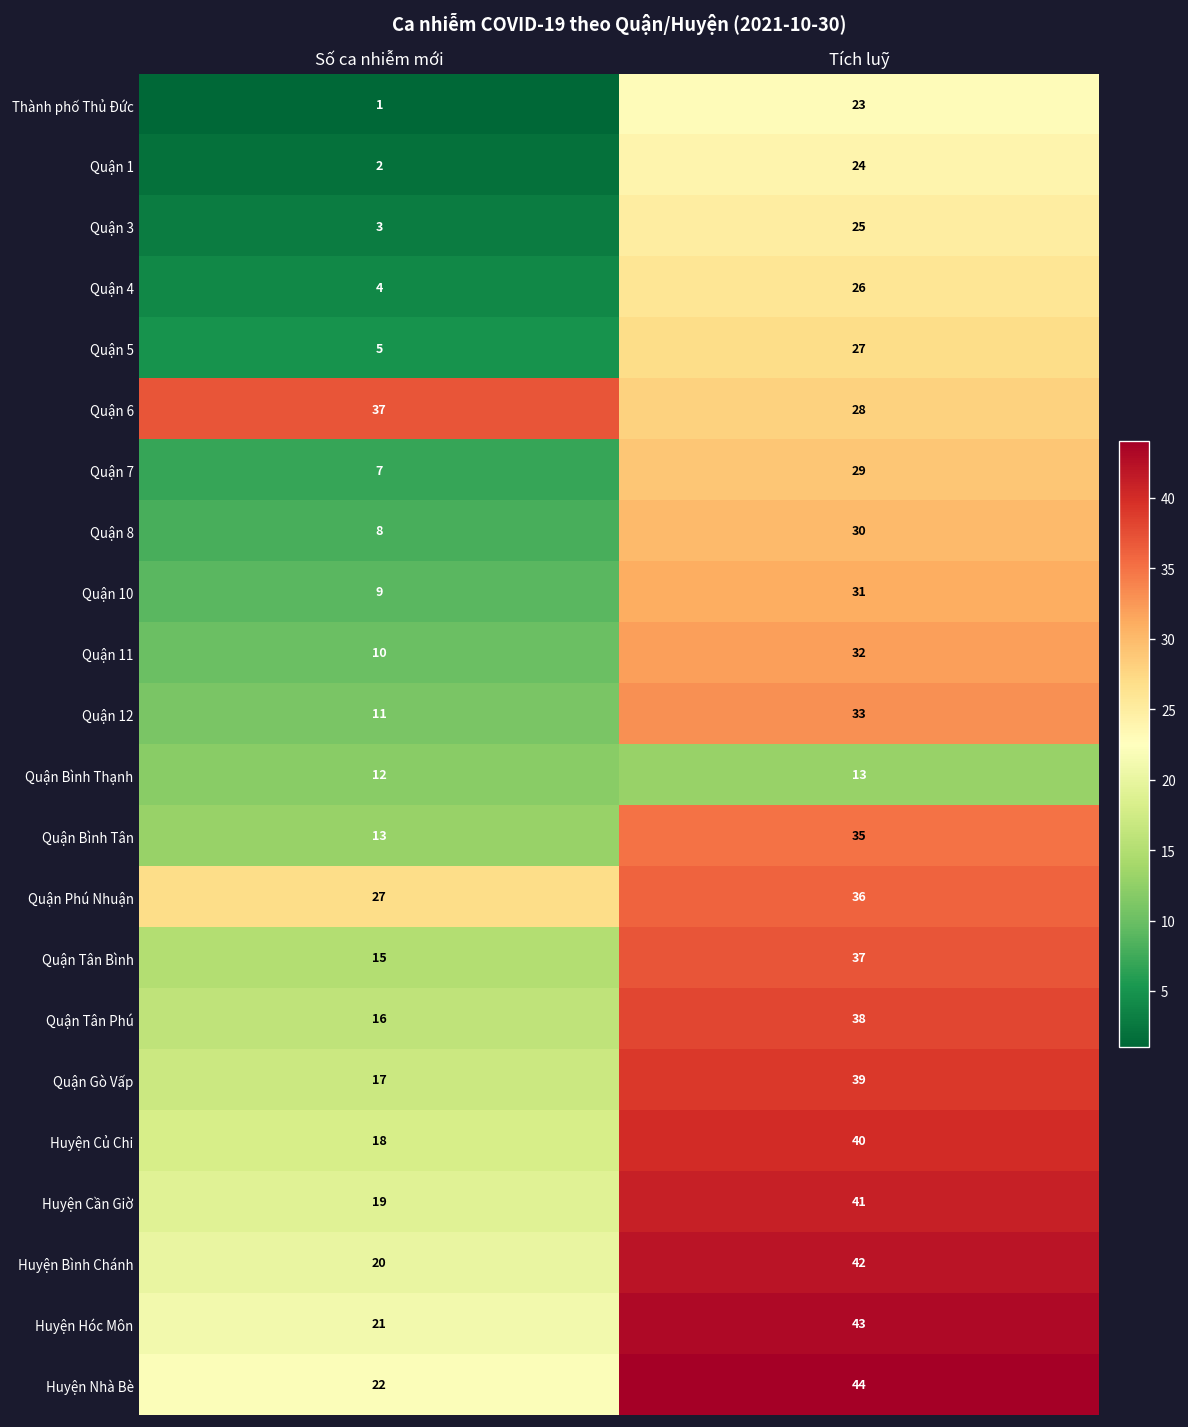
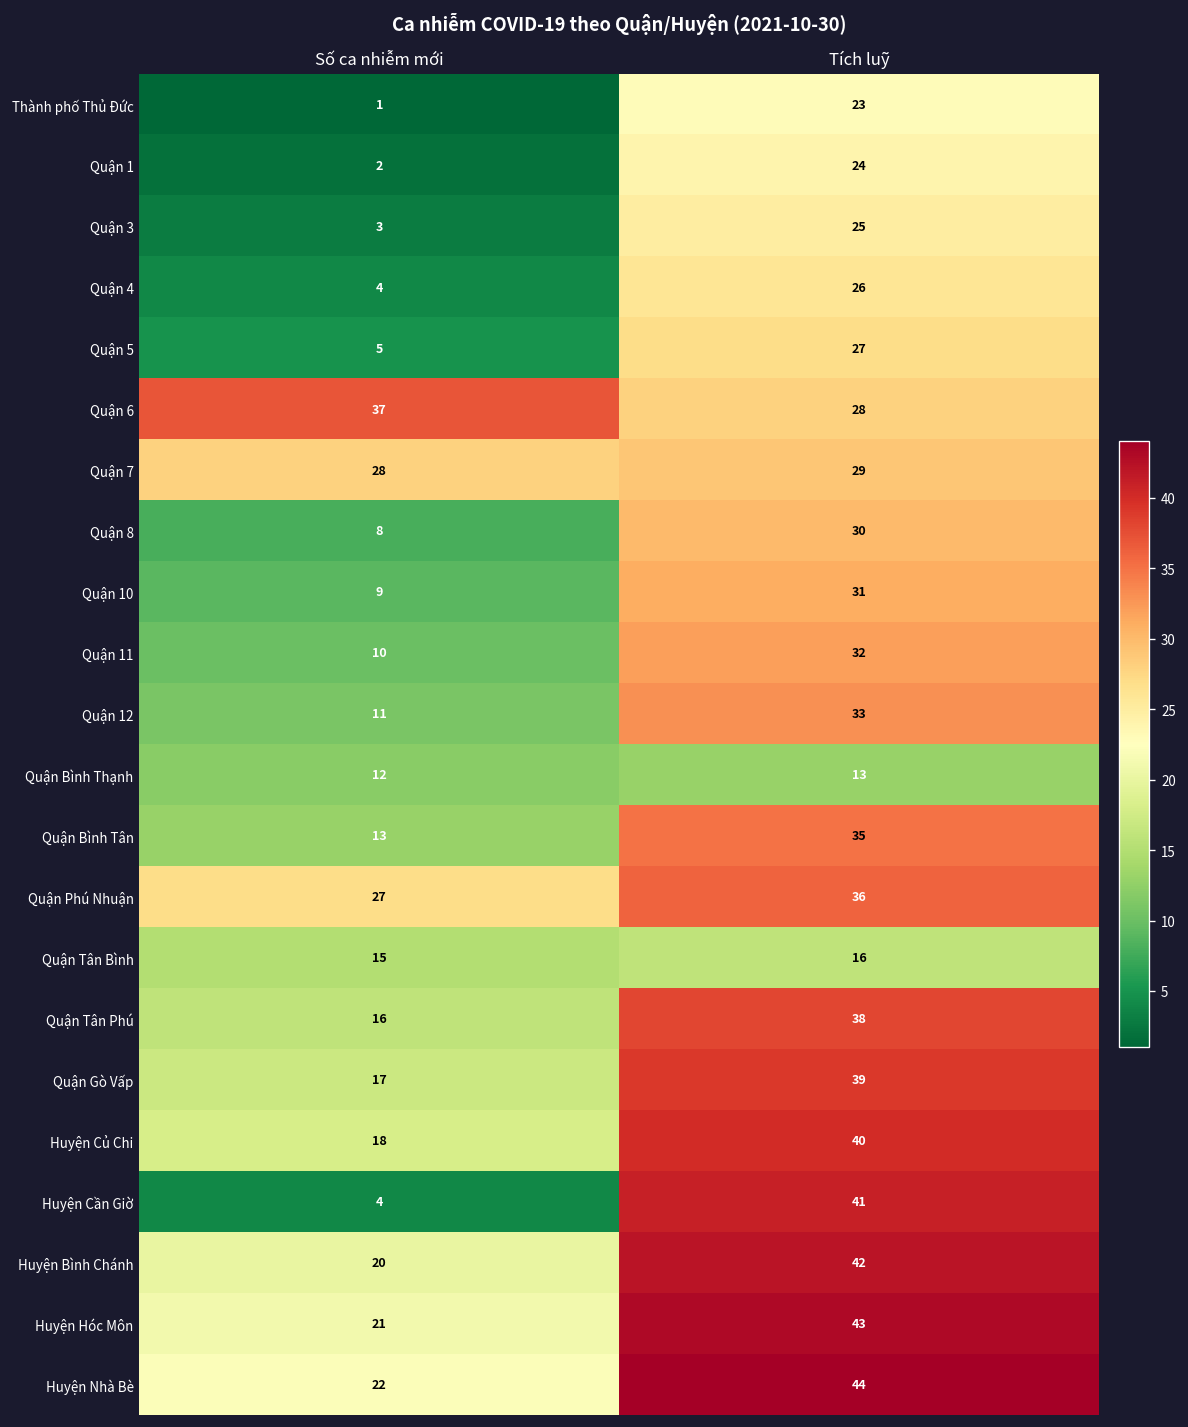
Quận 7, Số ca nhiễm mới: 7 -> 28
Quận Tân Bình, Tích luỹ: 37 -> 16
Huyện Cần Giờ, Số ca nhiễm mới: 19 -> 4
